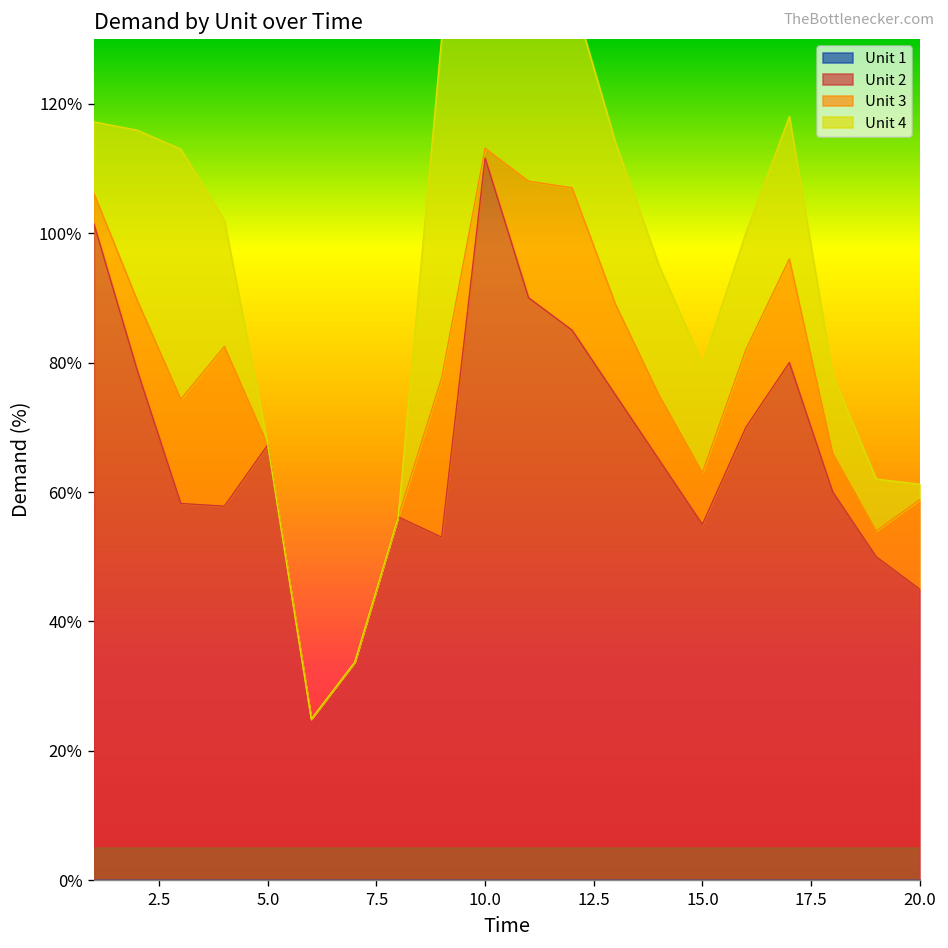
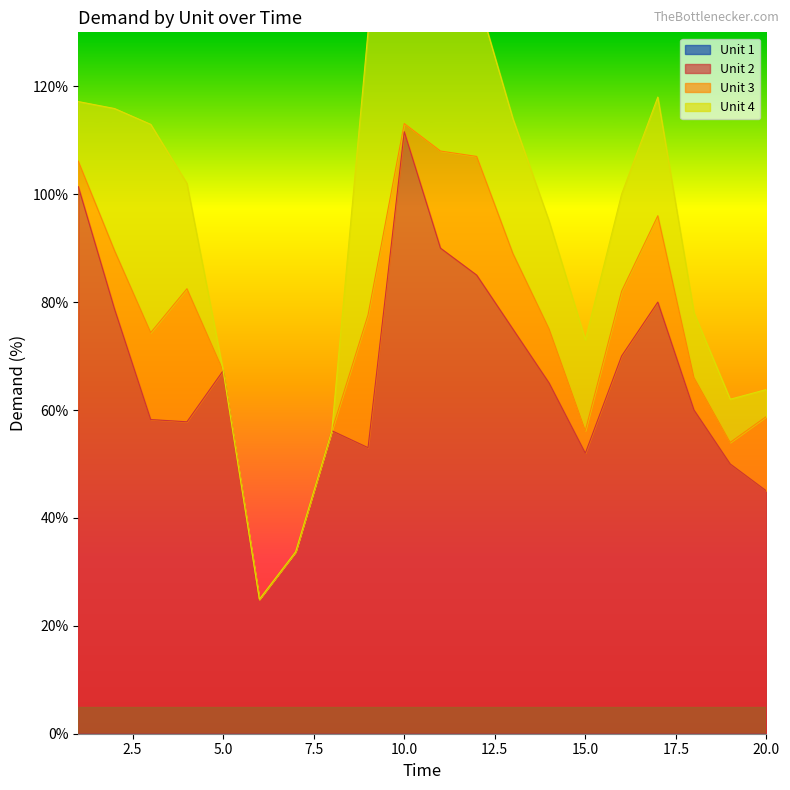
Unit 2, 15.0: 55% -> 52%
Unit 3, 15.0: 8% -> 4%
Unit 4, 20.0: 2% -> 5%
